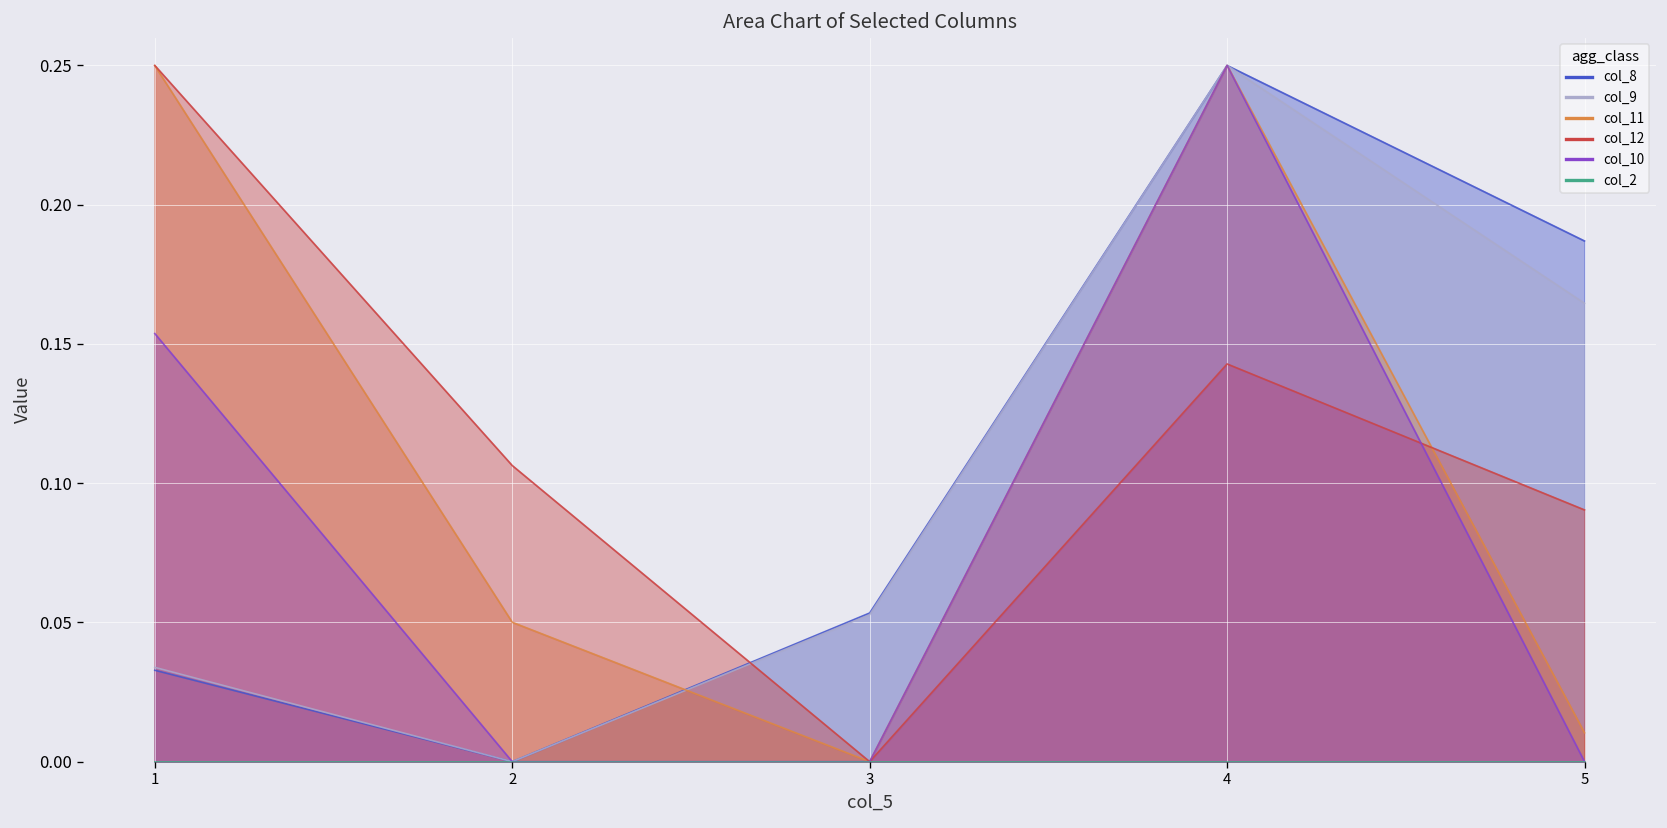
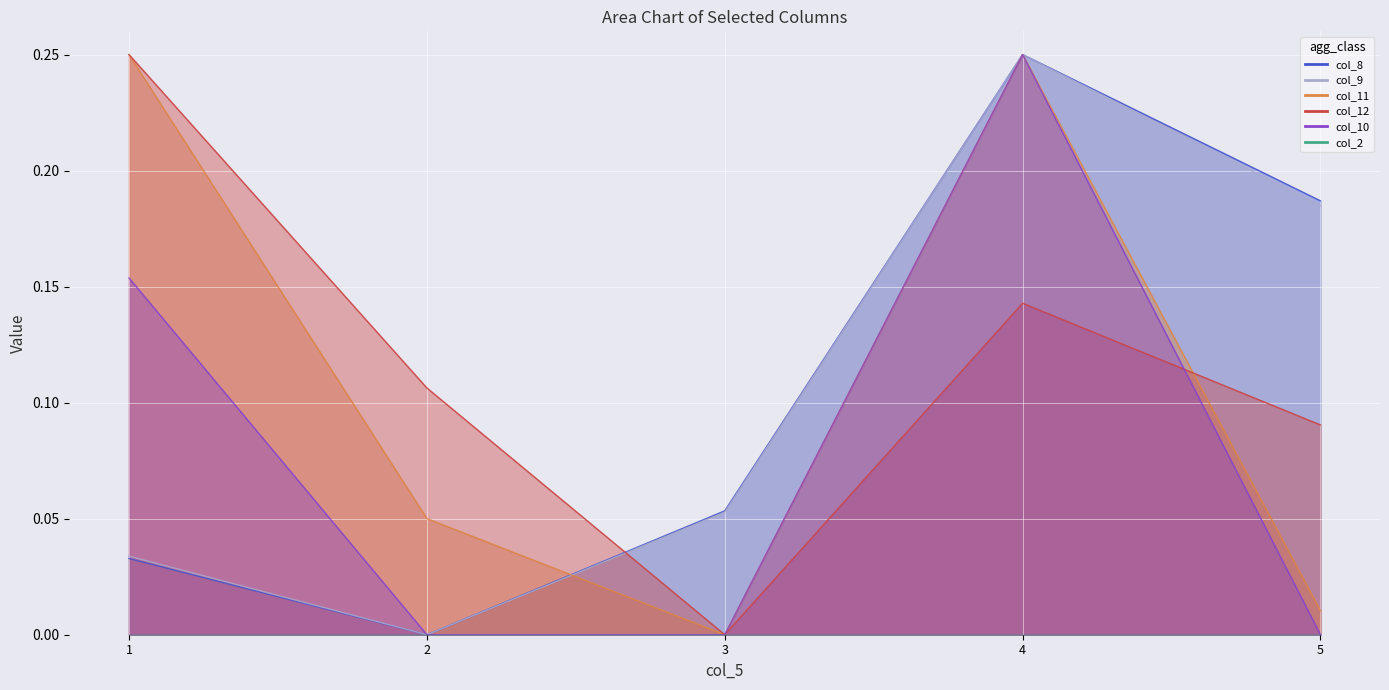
col_9, 5: 0.165 -> 0.185
